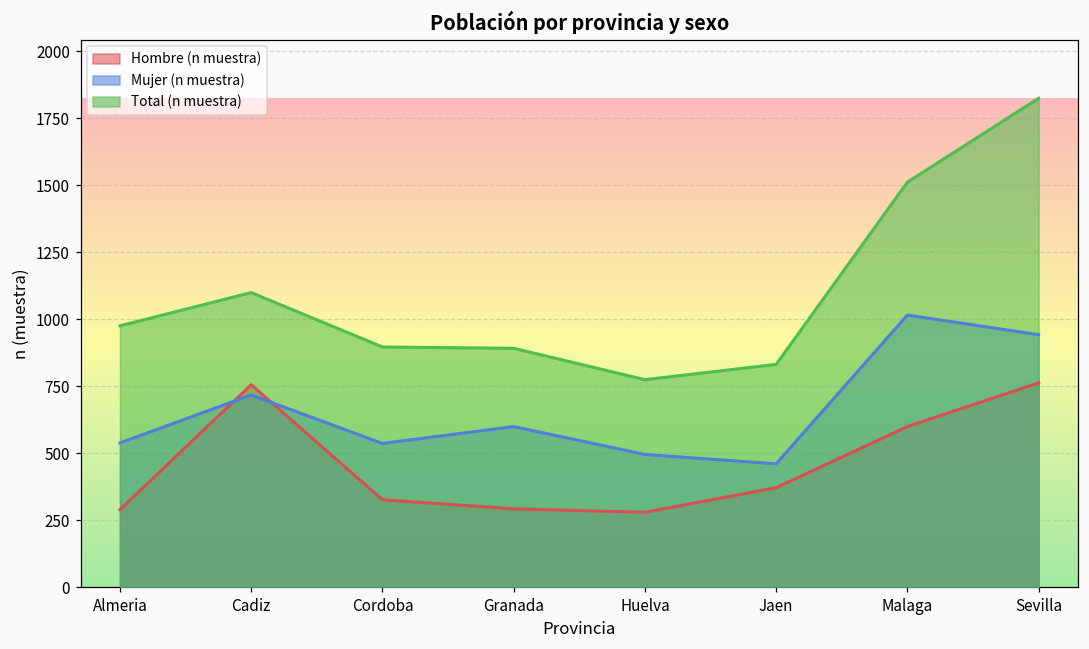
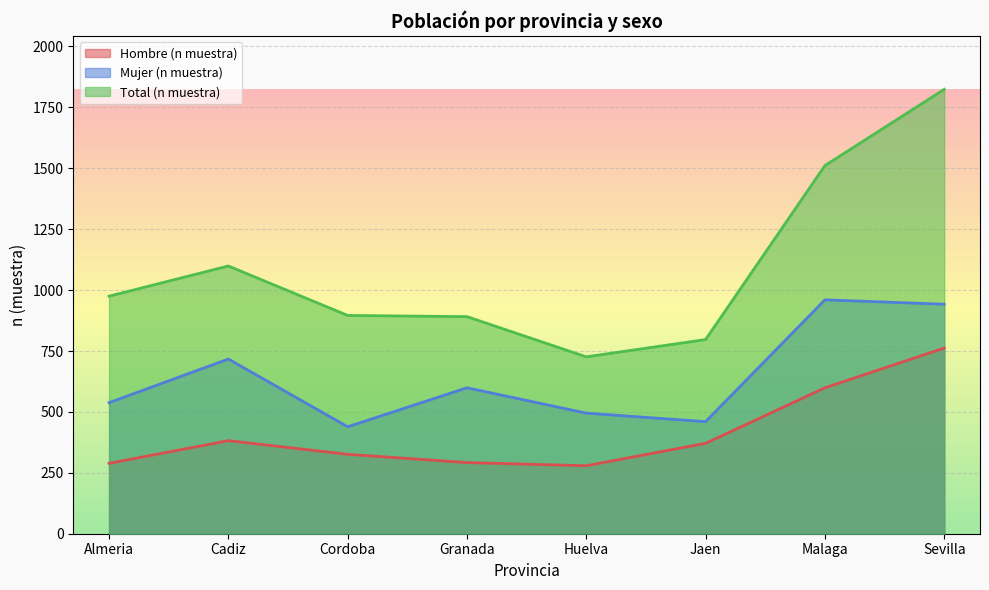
Hombre (n muestra), Cadiz: 760 -> 380
Mujer (n muestra), Cordoba: 540 -> 440
Total (n muestra), Huelva: 770 -> 730
Total (n muestra), Jaen: 830 -> 800
Mujer (n muestra), Malaga: 1020 -> 960
